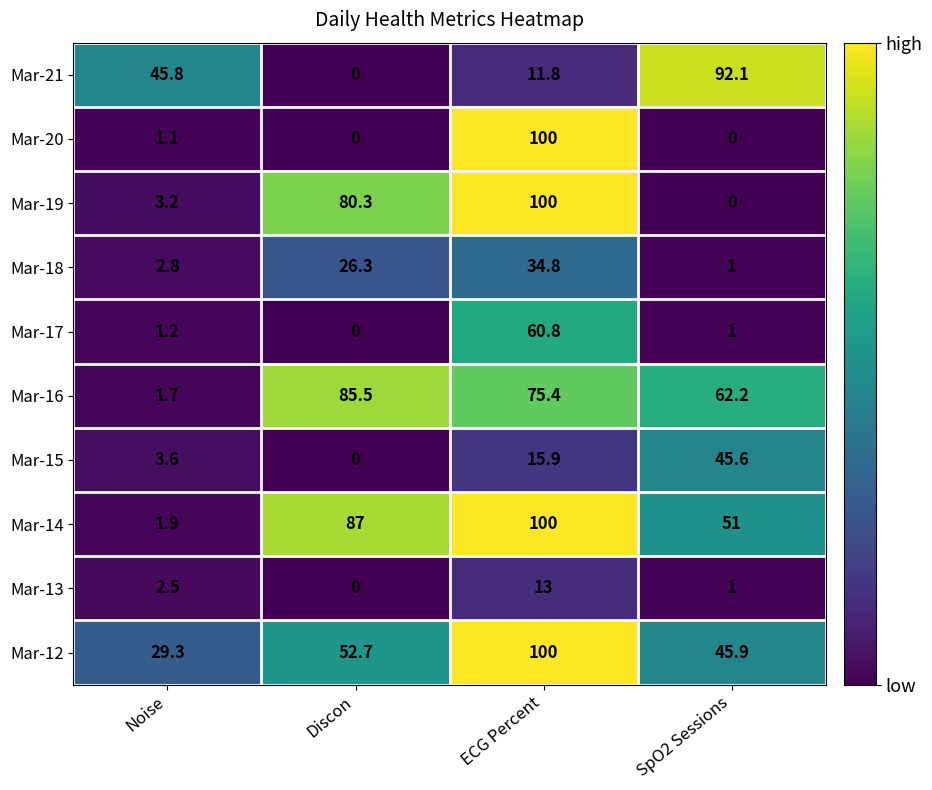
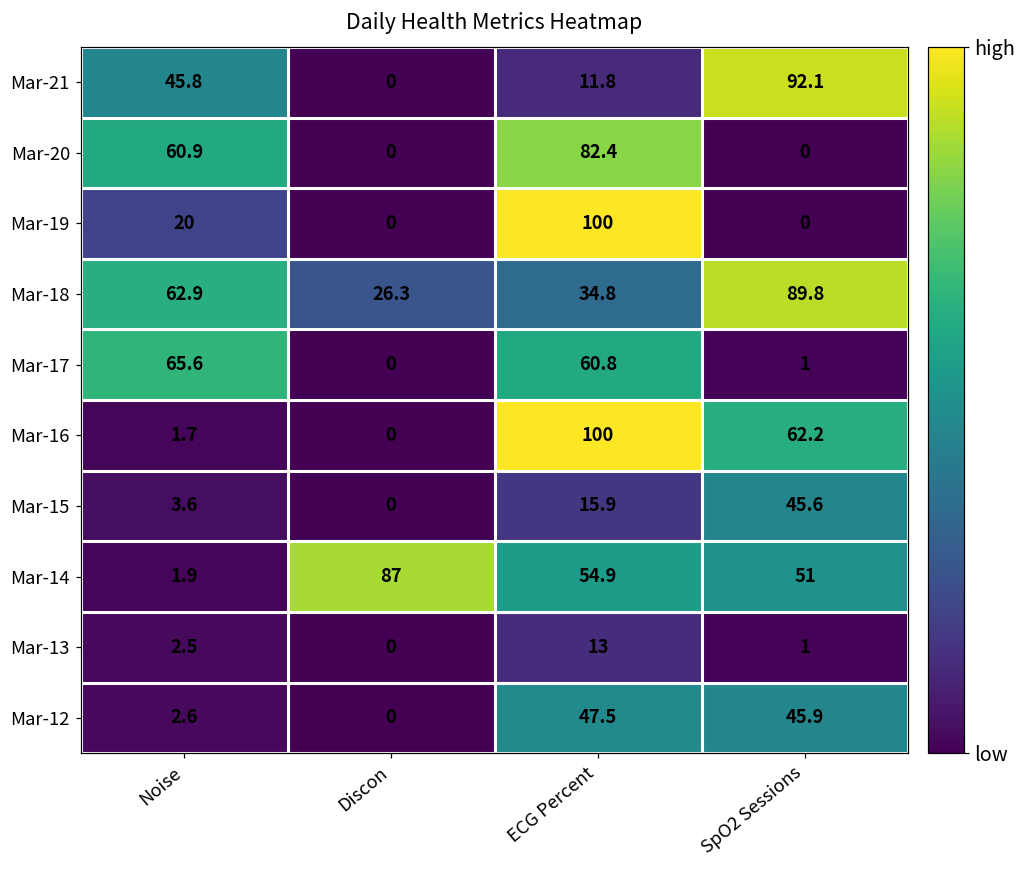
Mar-20, Noise: 1.1 -> 60.9
Mar-20, ECG Percent: 100 -> 82.4
Mar-19, Noise: 3.2 -> 20
Mar-19, Discon: 80.3 -> 0
Mar-18, Noise: 2.8 -> 62.9
Mar-18, SpO2 Sessions: 1 -> 89.8
Mar-17, Noise: 1.2 -> 65.6
Mar-16, Discon: 85.5 -> 0
Mar-16, ECG Percent: 75.4 -> 100
Mar-14, ECG Percent: 100 -> 54.9
Mar-12, Noise: 29.3 -> 2.6
Mar-12, Discon: 52.7 -> 0
Mar-12, ECG Percent: 100 -> 47.5
